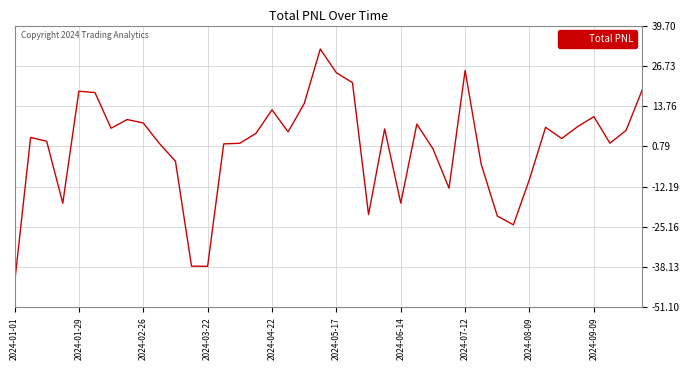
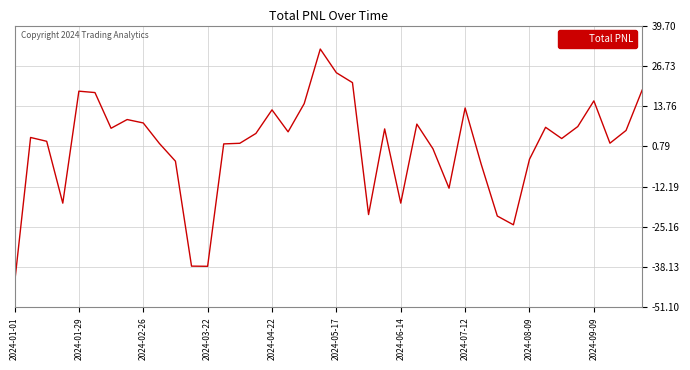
2024-07-12: 25 -> 13
2024-08-09: -10 -> -3
2024-09-09: 10 -> 15
